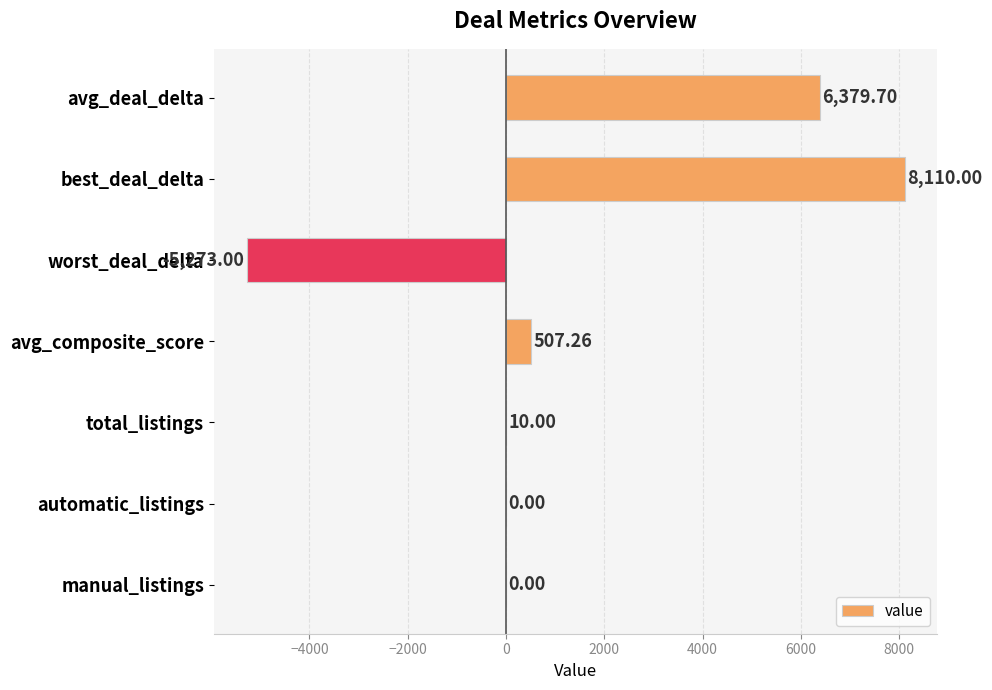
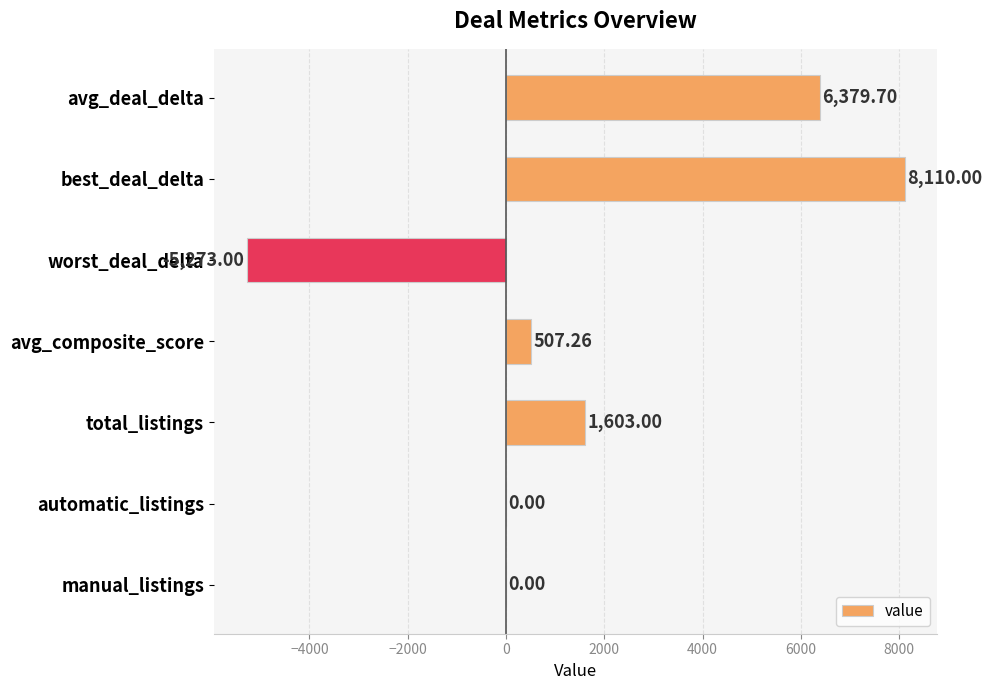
total_listings: 10.00 -> 1,603.00
